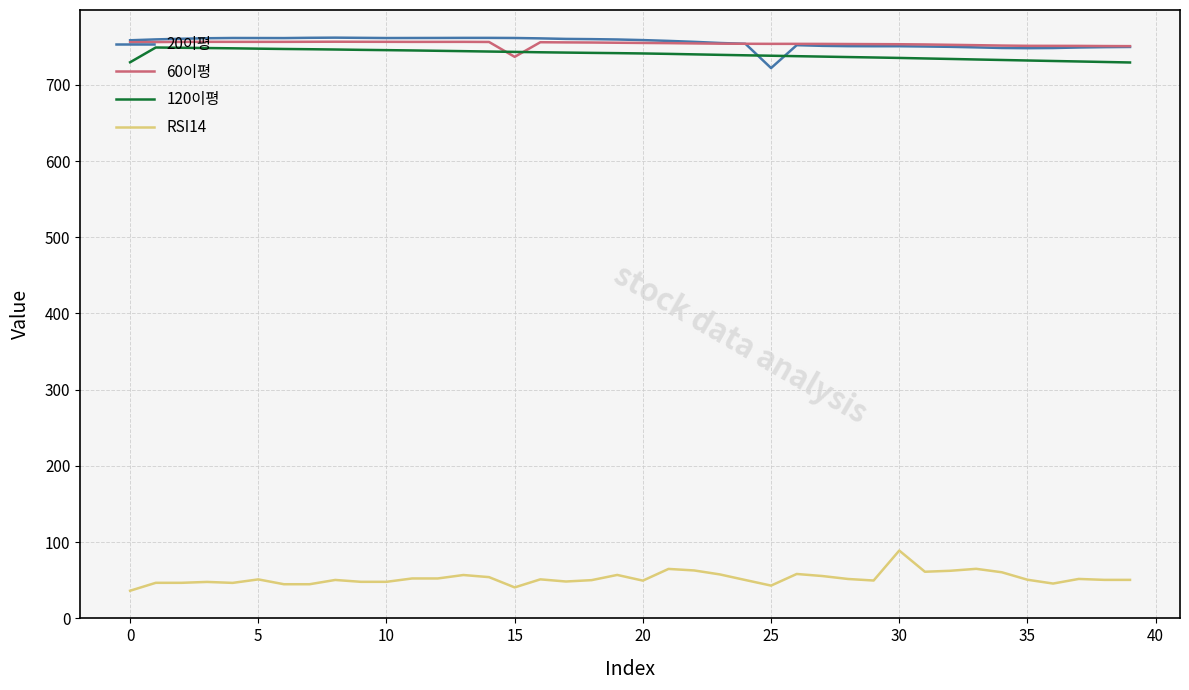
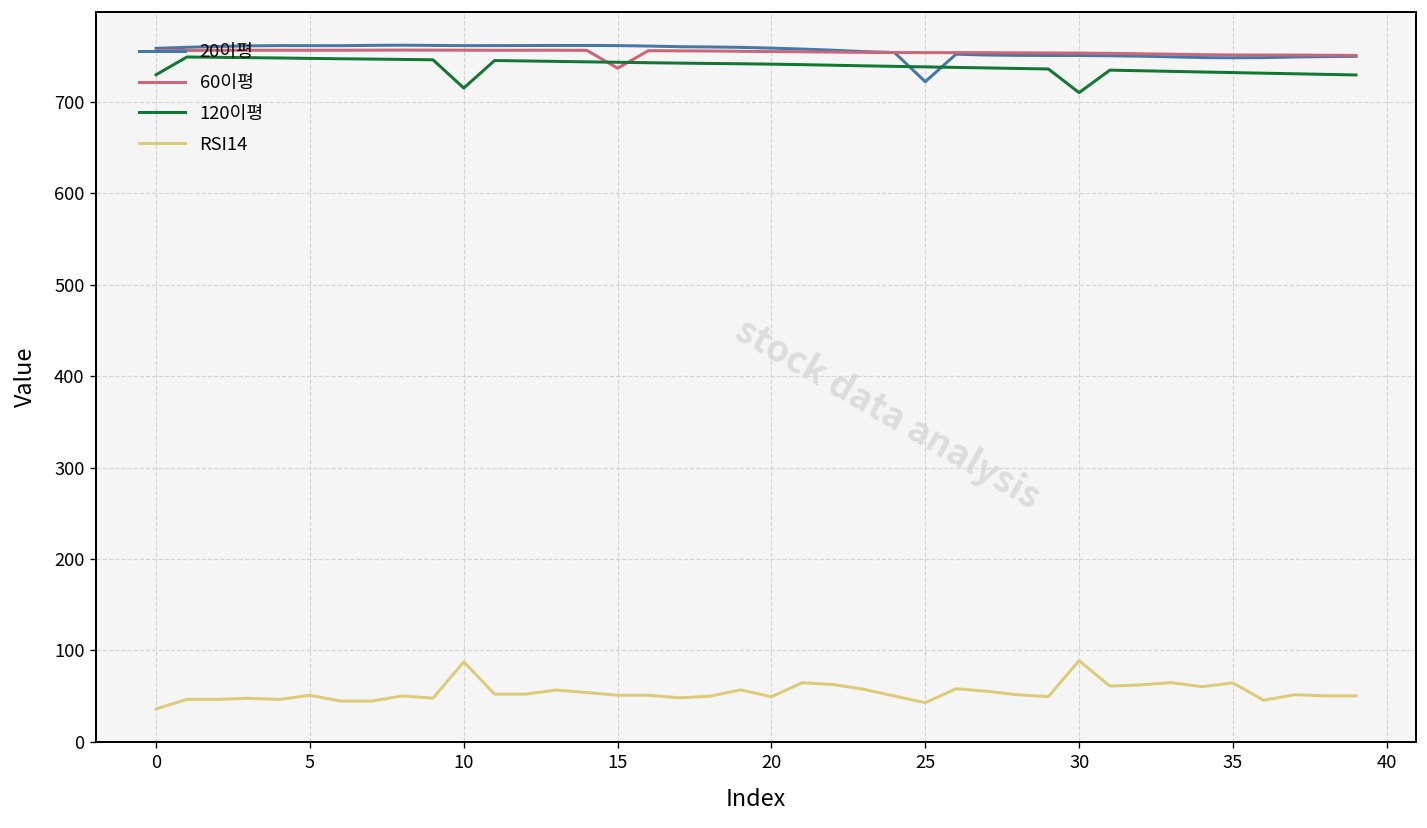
120이평, 10: 750 -> 720
RSI14, 10: 50 -> 90
RSI14, 15: 40 -> 50
120이평, 30: 740 -> 710
RSI14, 35: 50 -> 60
